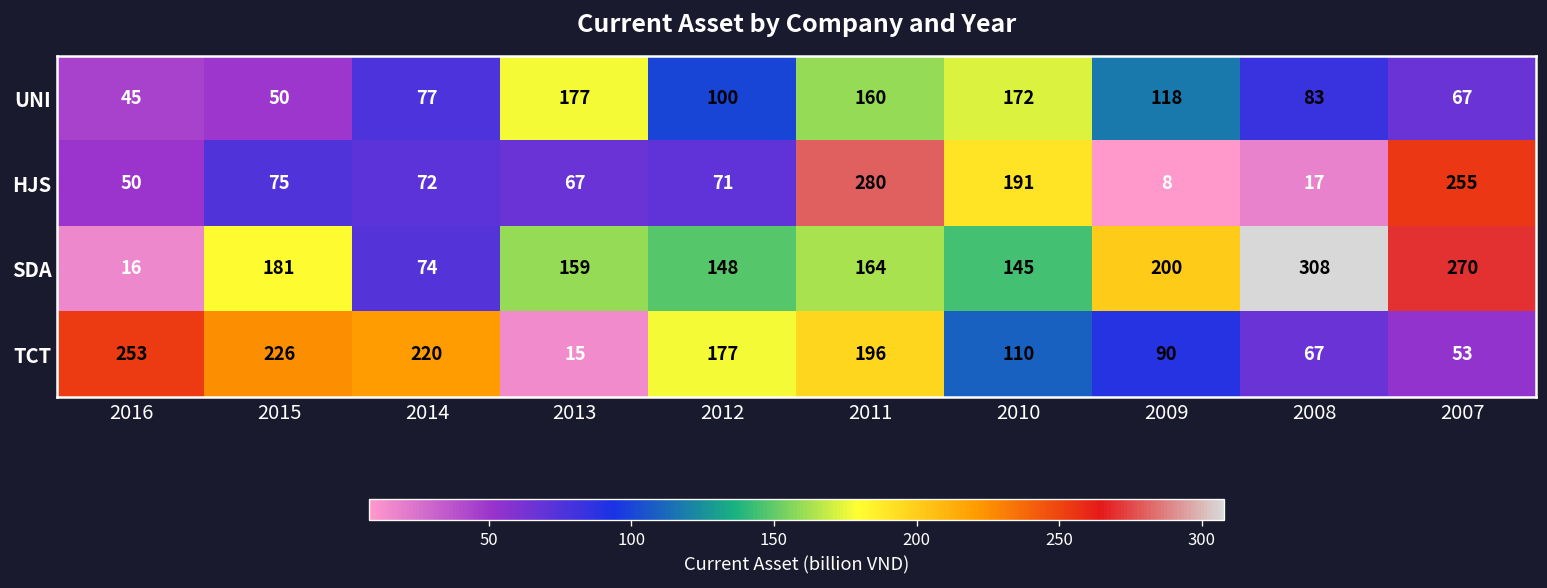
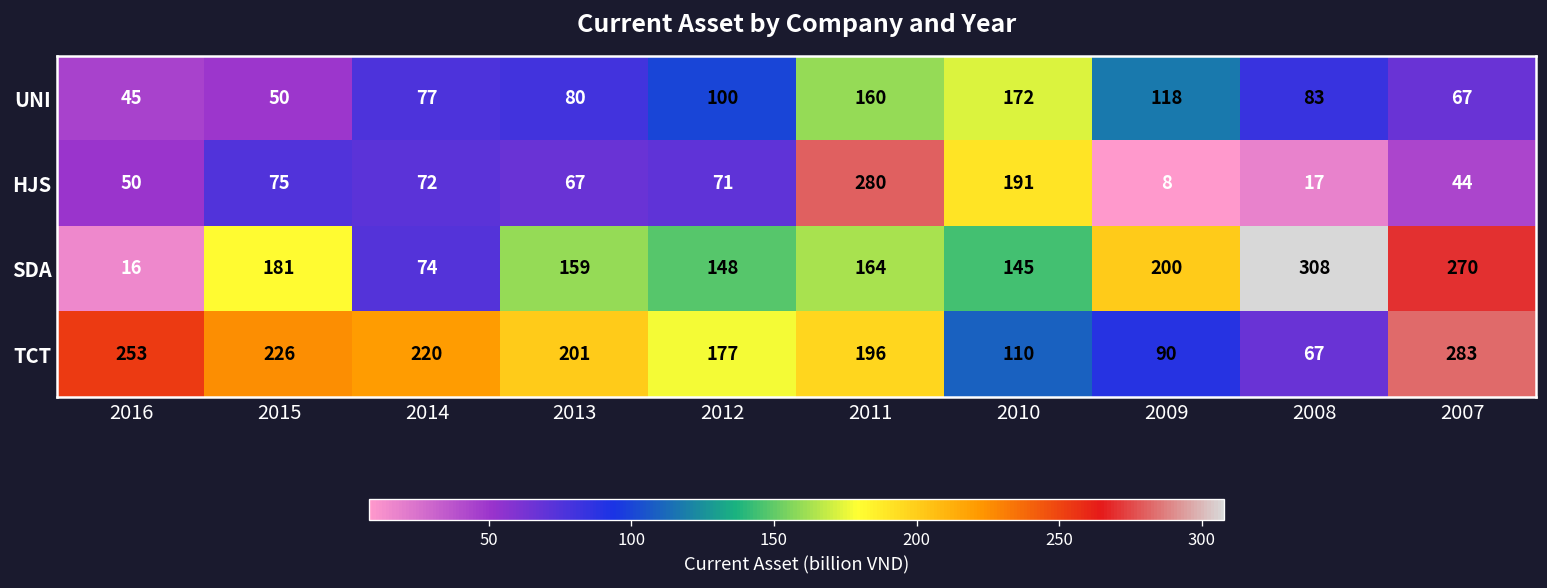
UNI, 2013: 177 -> 80
HJS, 2007: 255 -> 44
TCT, 2013: 15 -> 201
TCT, 2007: 53 -> 283
